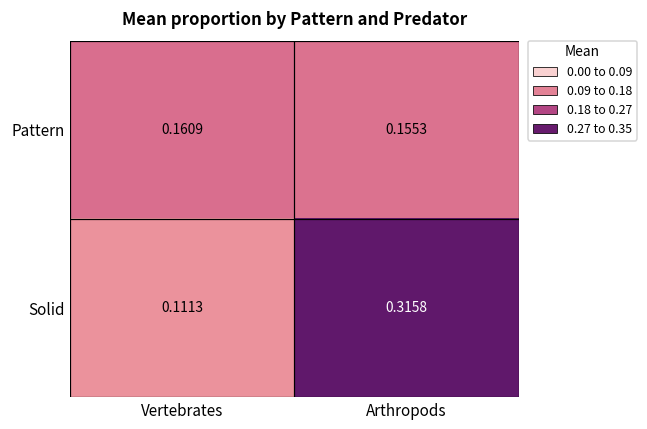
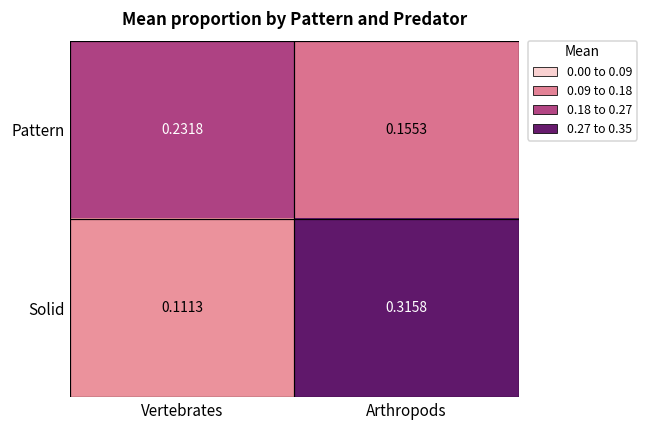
Pattern, Vertebrates: 0.1609 -> 0.2318
